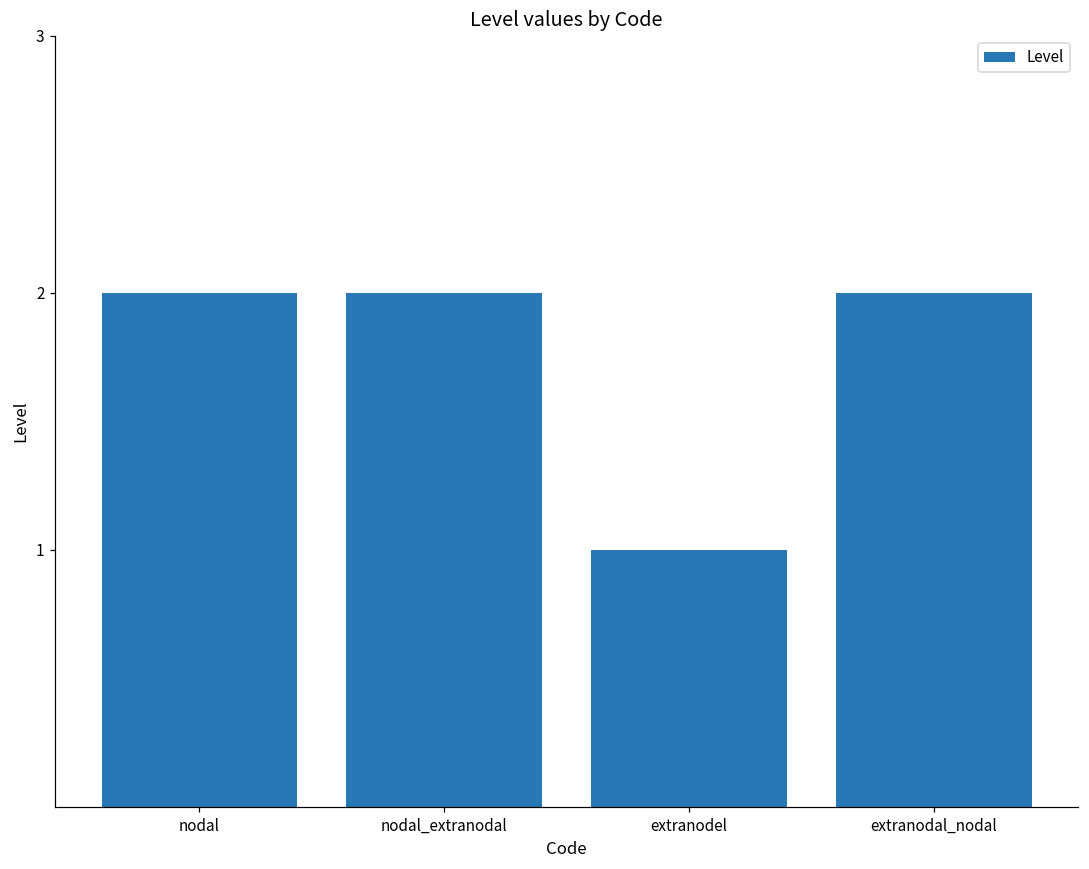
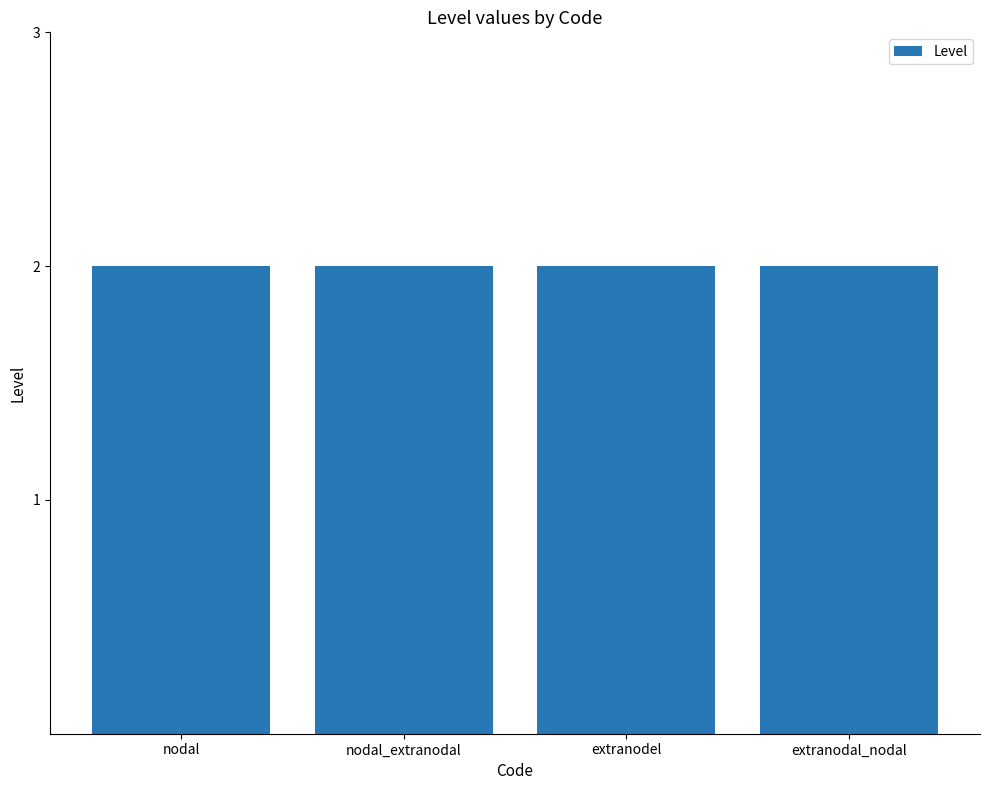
extranodel: 1 -> 2
